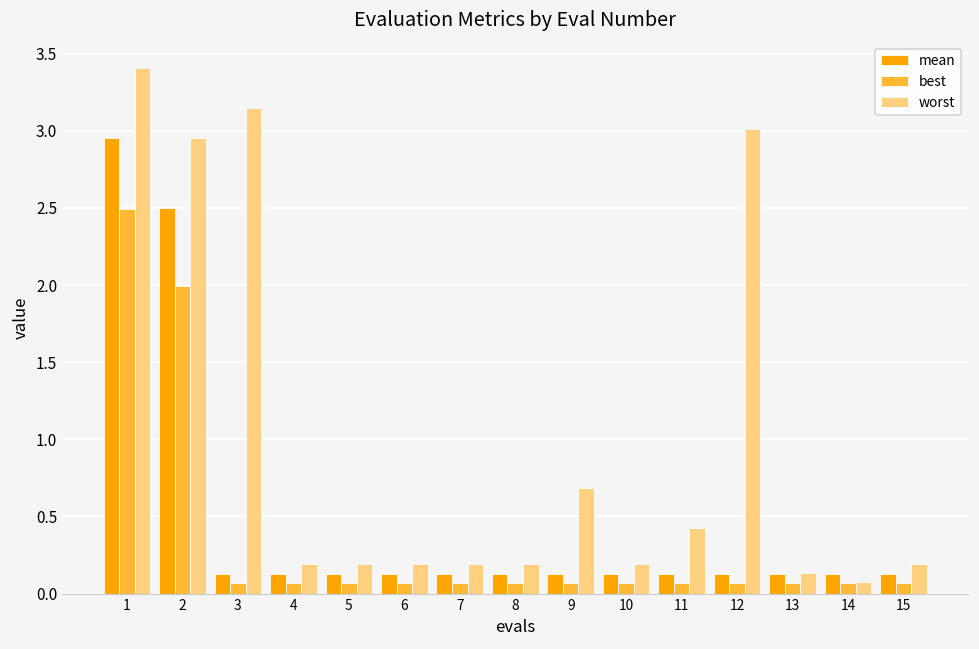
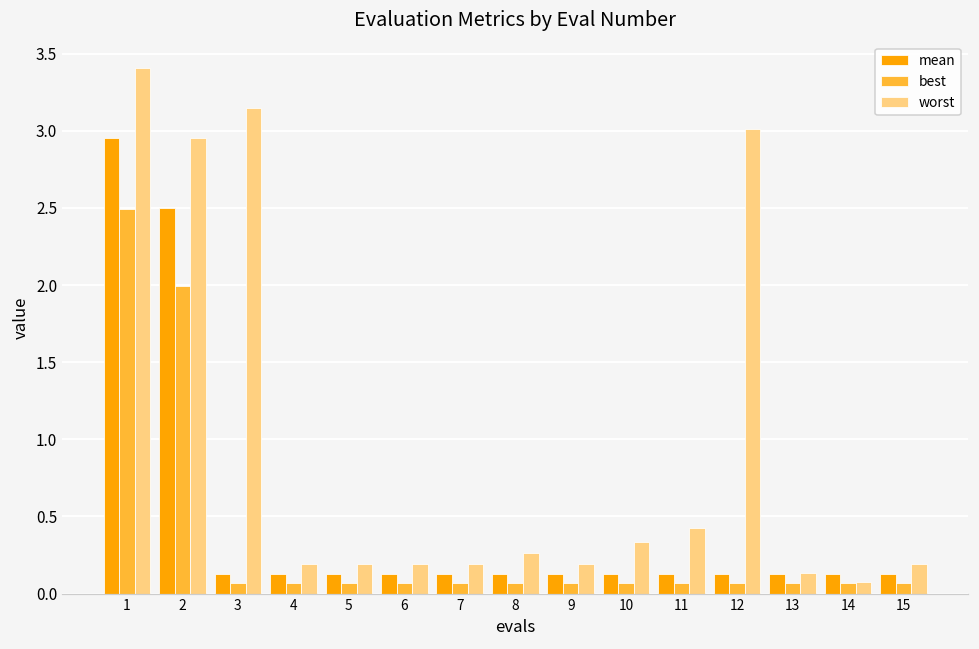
worst, 8: 0.19 -> 0.27
worst, 9: 0.69 -> 0.19
worst, 10: 0.19 -> 0.33
